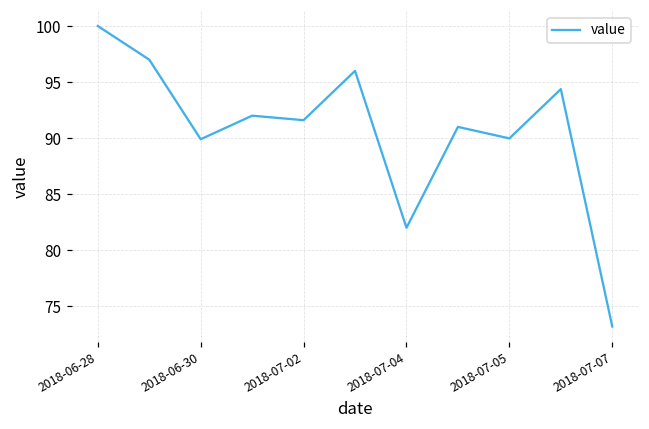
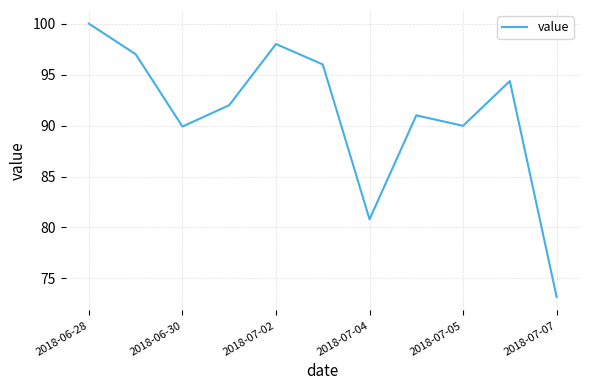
2018-07-02: 91.6 -> 98.0
2018-07-04: 82.0 -> 80.8
